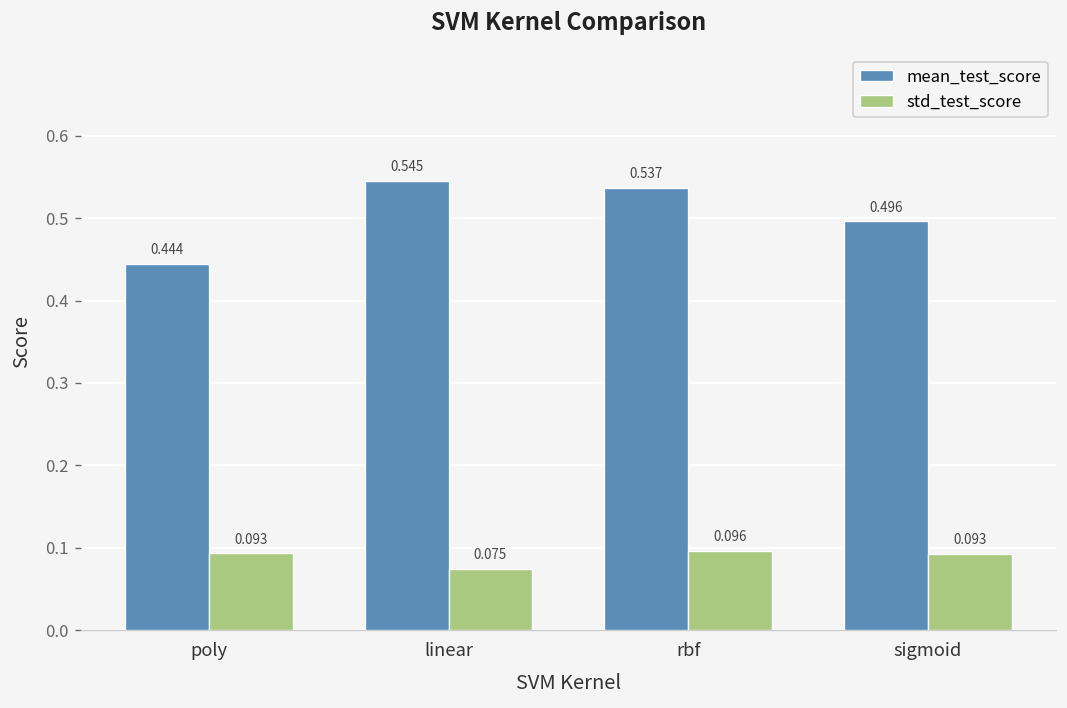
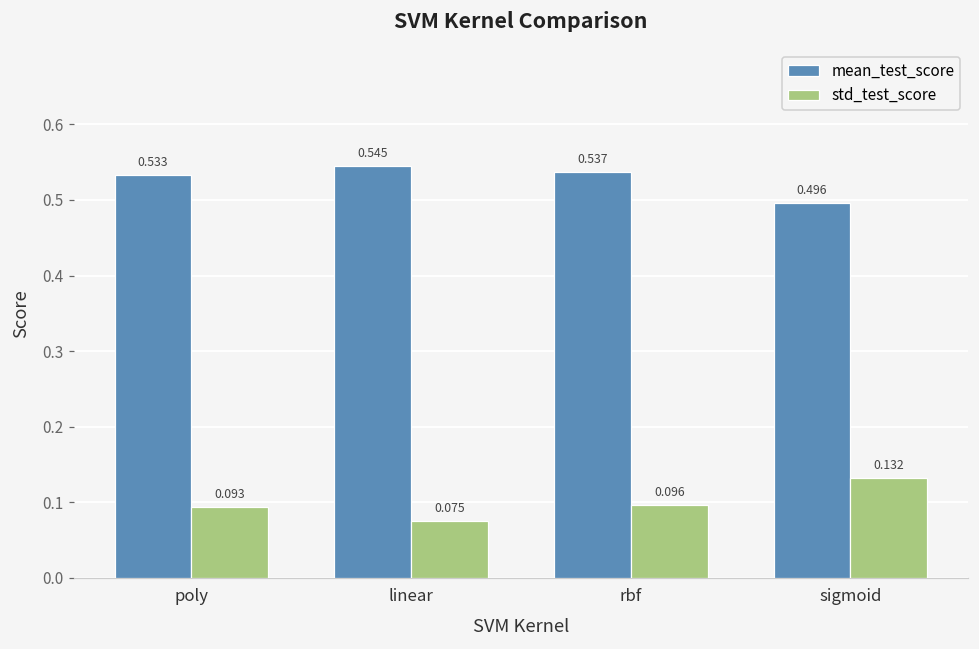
mean_test_score, poly: 0.444 -> 0.533
std_test_score, sigmoid: 0.093 -> 0.132
